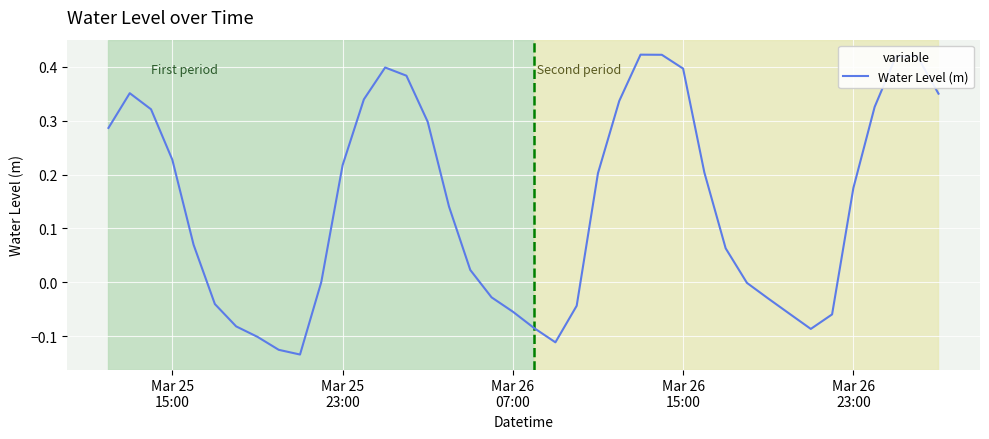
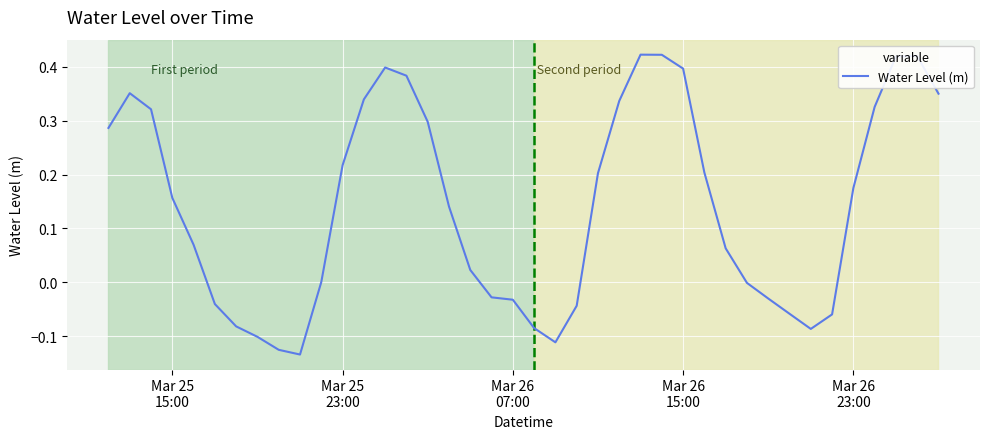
Mar 25 15:00: 0.23 -> 0.16
Mar 26 07:00: -0.05 -> -0.03
